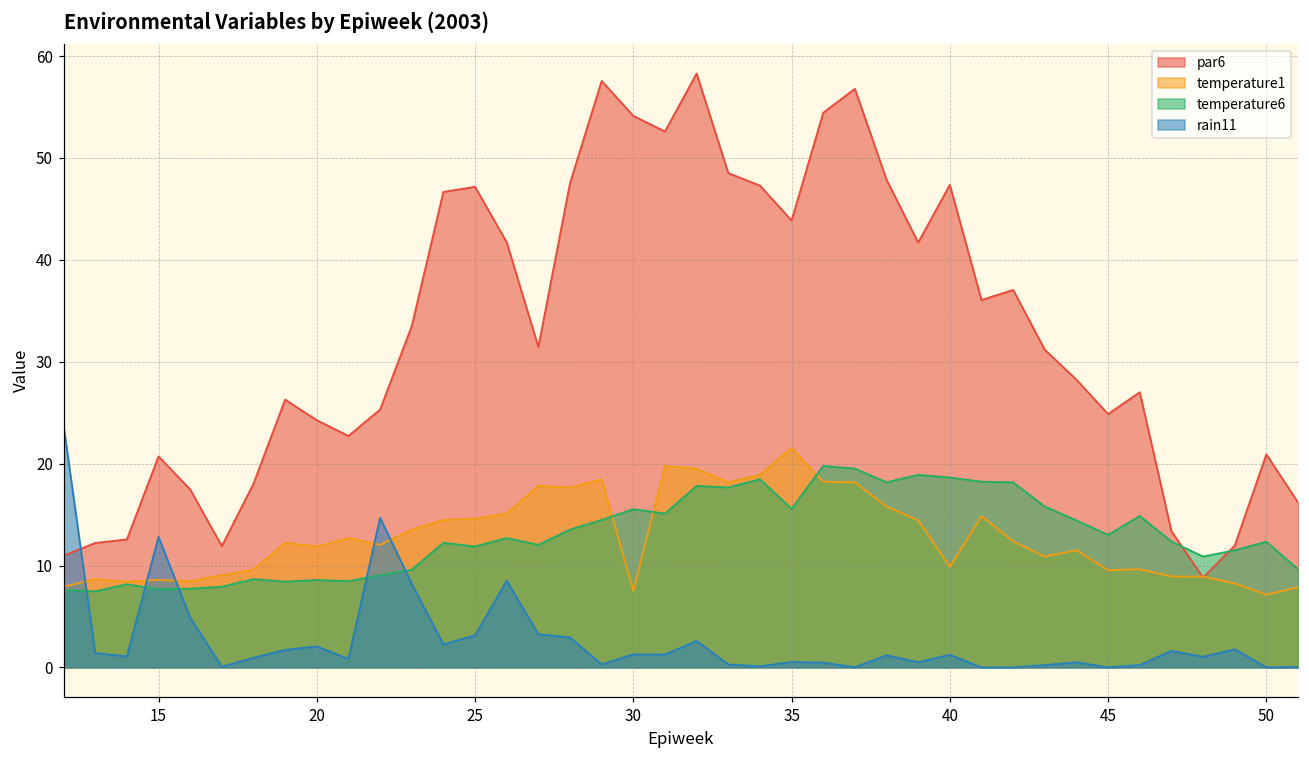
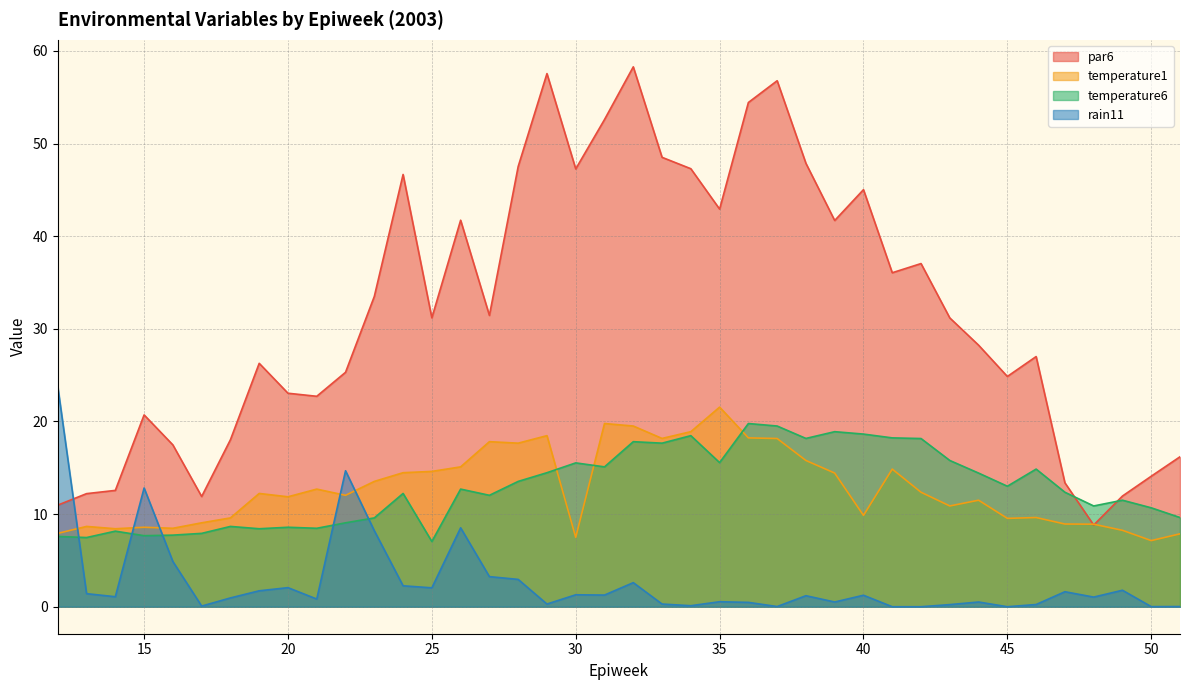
par6, 20: 24 -> 23
par6, 25: 47 -> 31
temperature6, 25: 12 -> 7
rain11, 25: 3 -> 2
par6, 30: 54 -> 47
par6, 35: 44 -> 43
par6, 40: 47 -> 45
par6, 50: 21 -> 14
temperature6, 50: 12 -> 11
